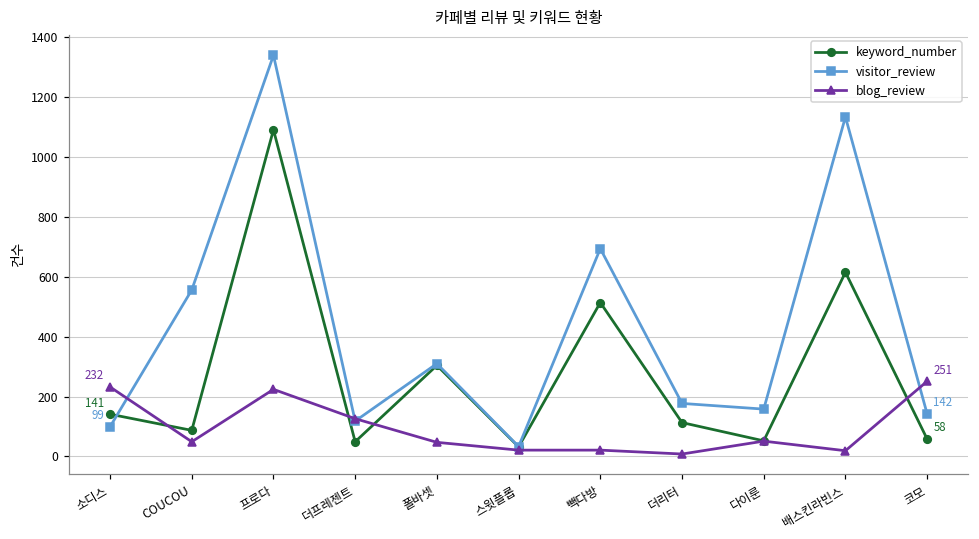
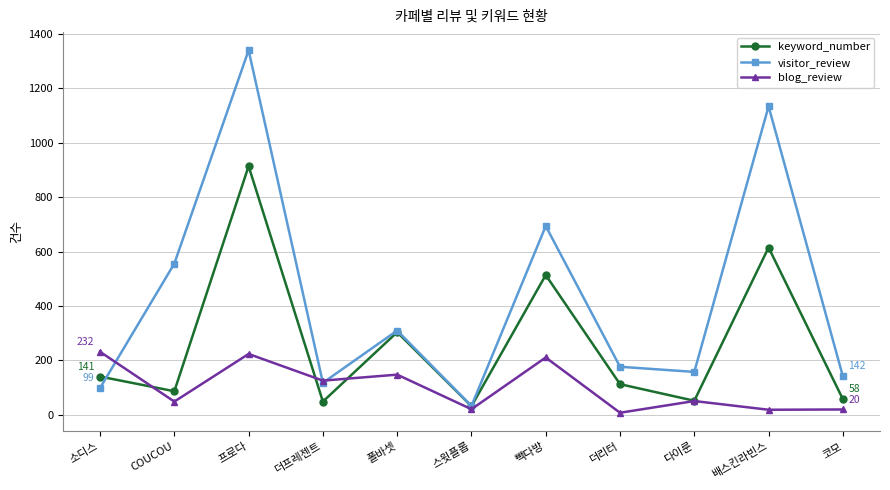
keyword_number, 프로다: 1090 -> 910
blog_review, 폴바셋: 50 -> 150
blog_review, 빽다방: 20 -> 210
blog_review, 코모: 251 -> 20
